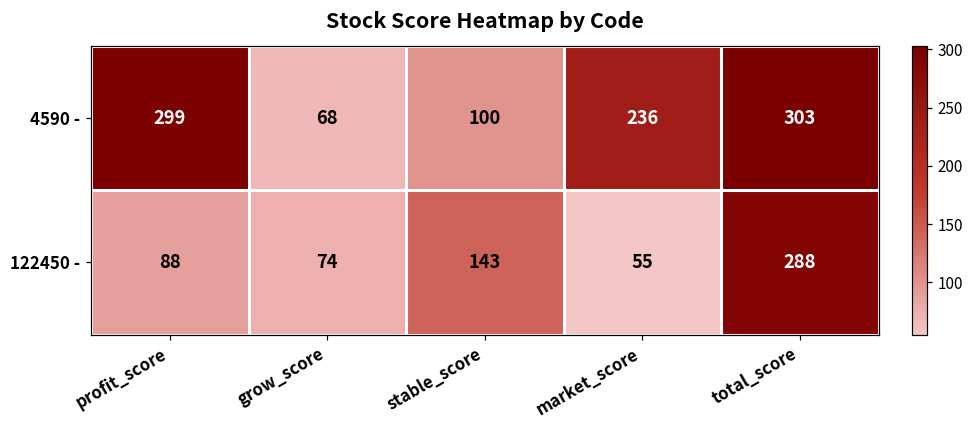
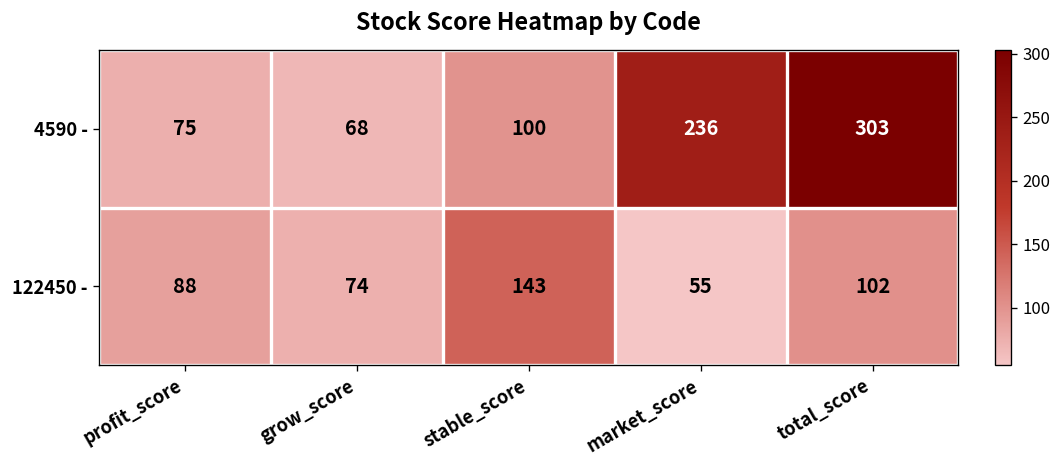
4590 -, profit_score: 299 -> 75
122450 -, total_score: 288 -> 102
